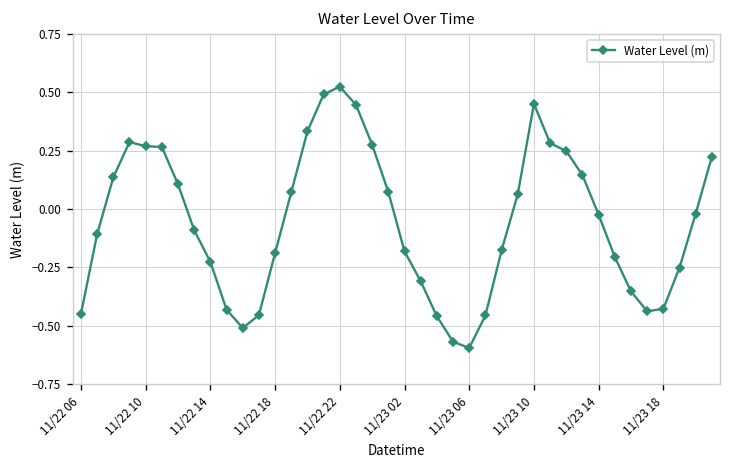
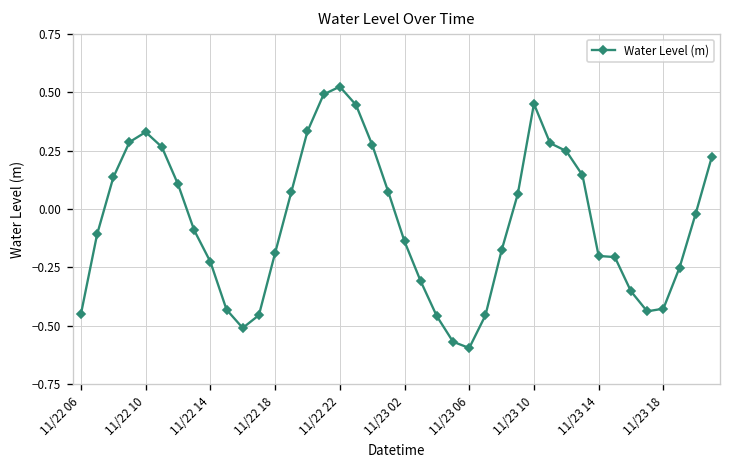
11/22 10: 0.27 -> 0.33
11/23 02: -0.18 -> -0.14
11/23 14: -0.02 -> -0.20
